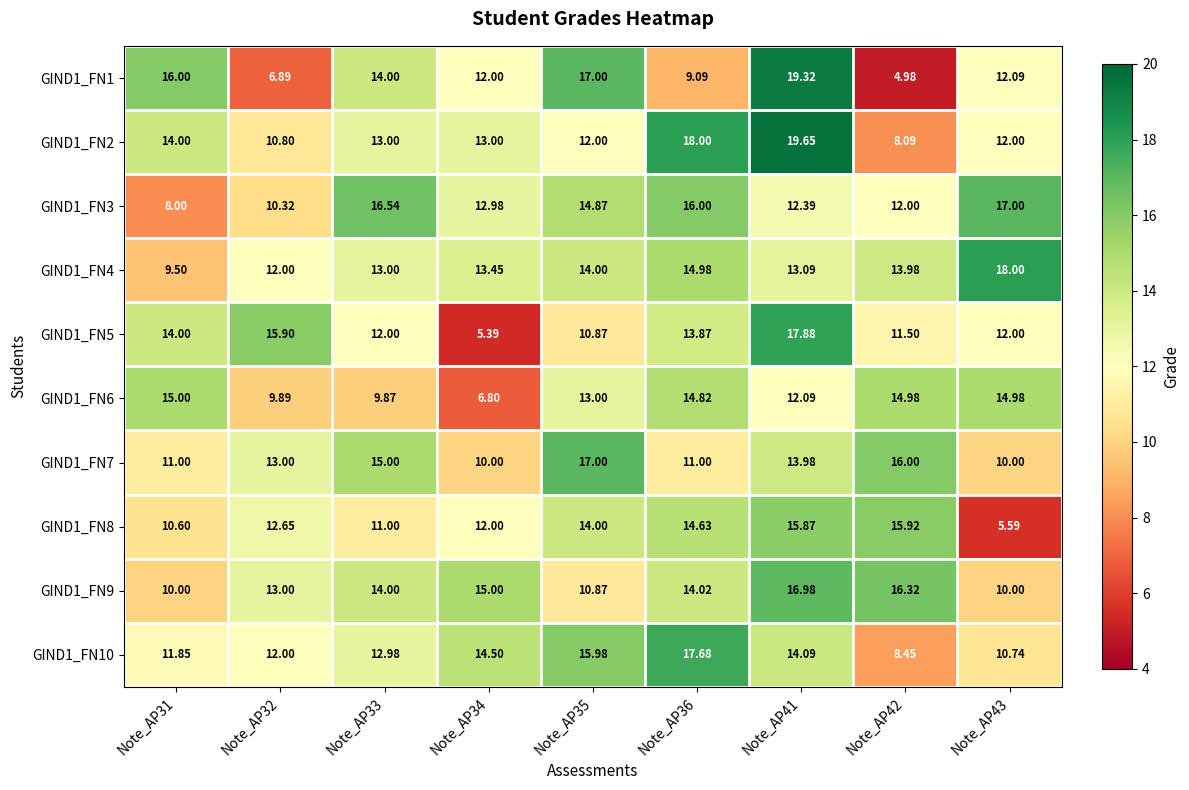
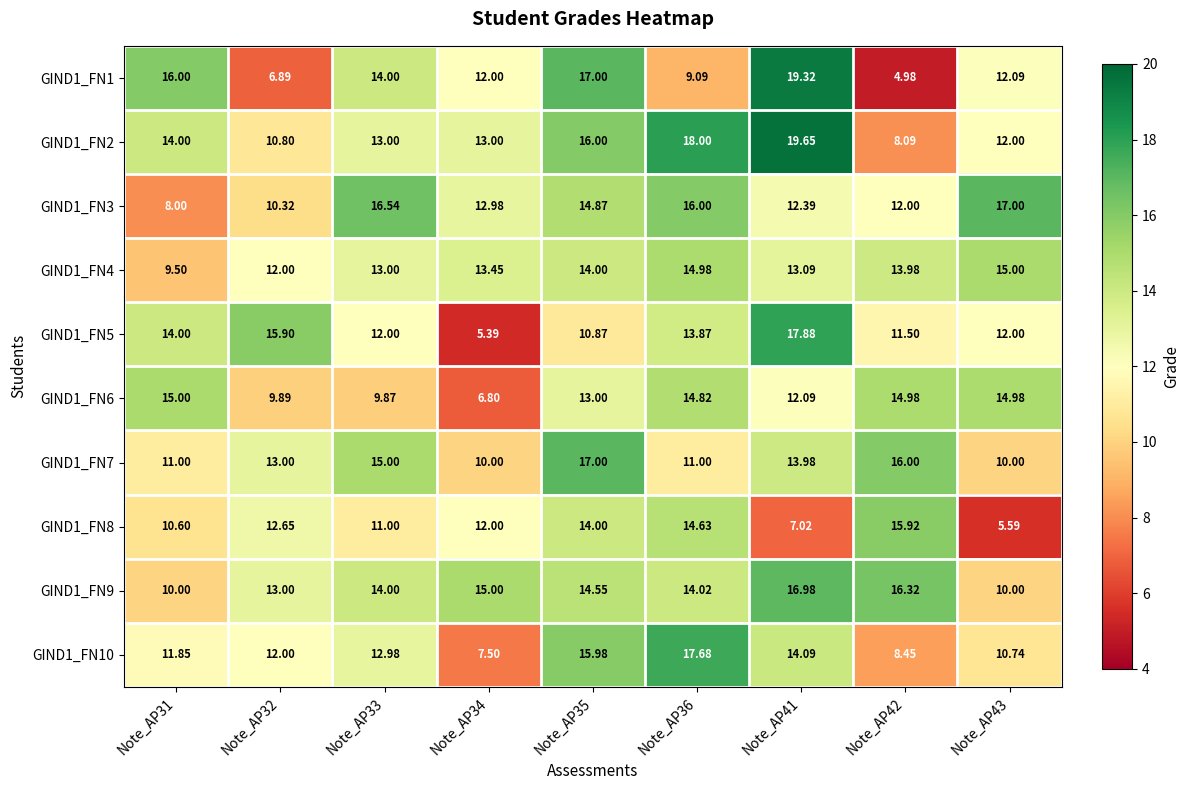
GIND1_FN2, Note_AP35: 12.00 -> 16.00
GIND1_FN4, Note_AP43: 18.00 -> 15.00
GIND1_FN8, Note_AP41: 15.87 -> 7.02
GIND1_FN9, Note_AP35: 10.87 -> 14.55
GIND1_FN10, Note_AP34: 14.50 -> 7.50
